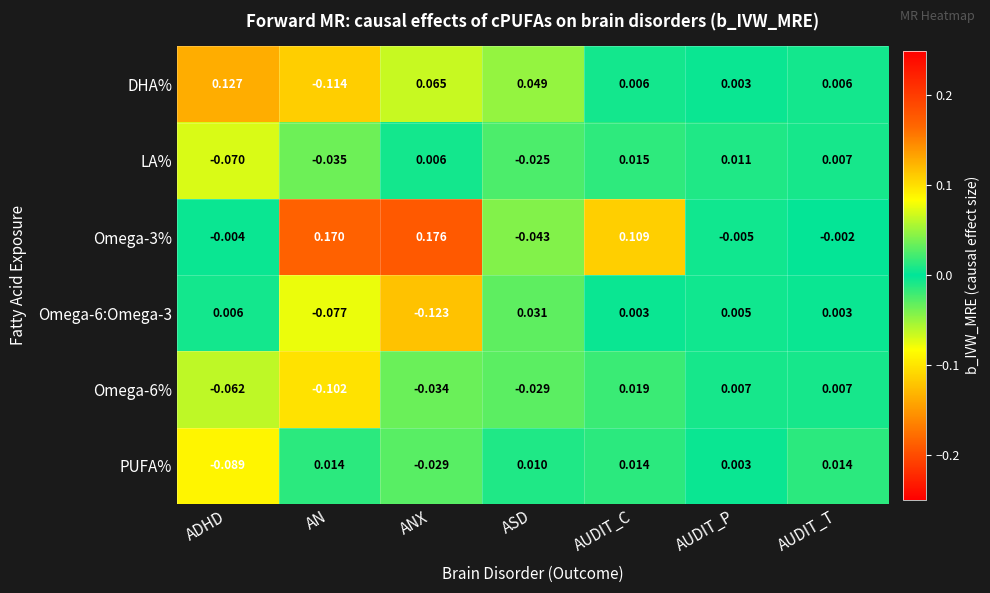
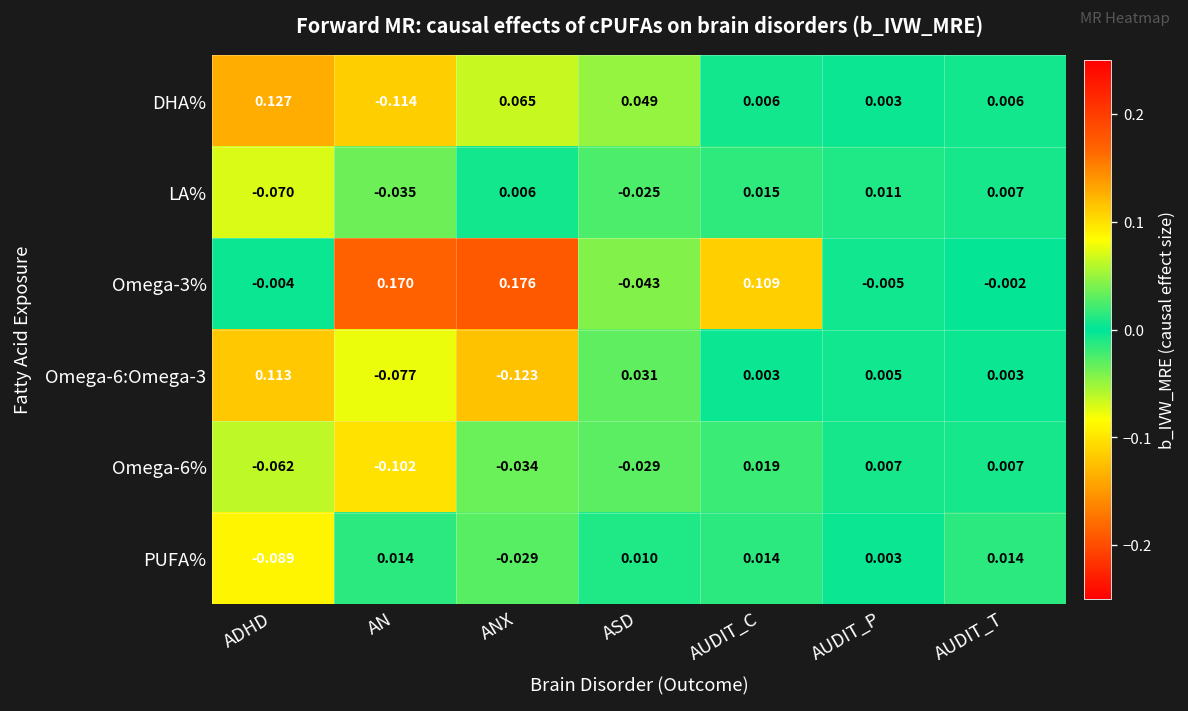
Omega-6:Omega-3, ADHD: 0.006 -> 0.113
